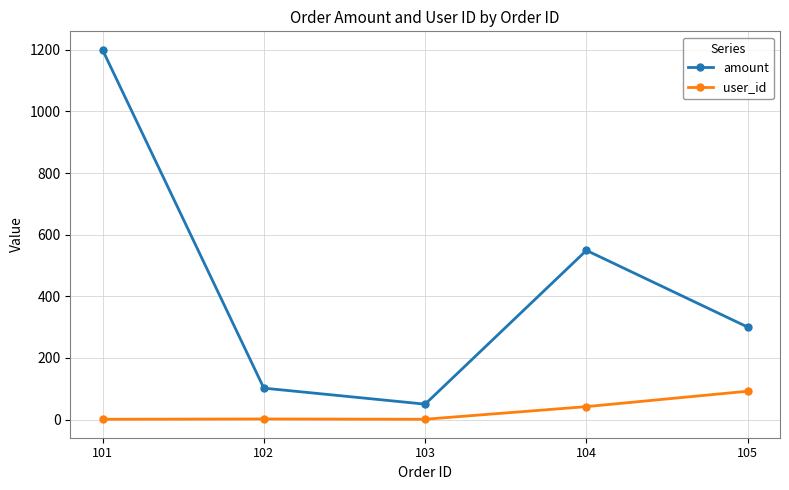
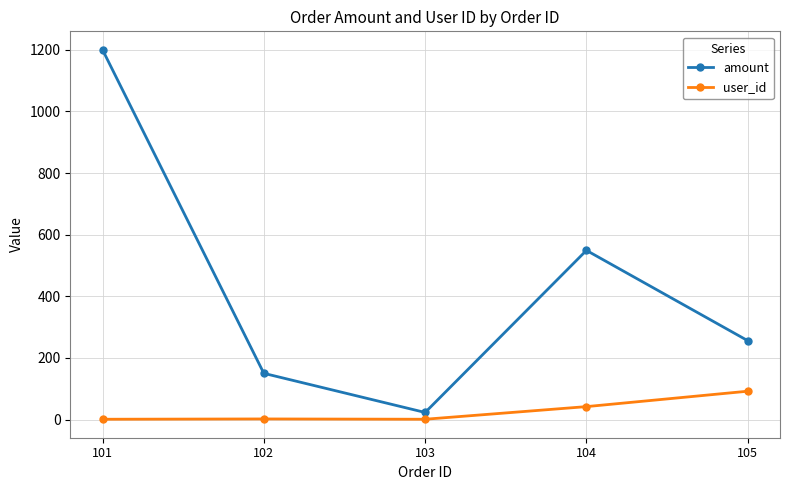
amount, 102: 100 -> 150
amount, 103: 50 -> 20
amount, 105: 300 -> 260
